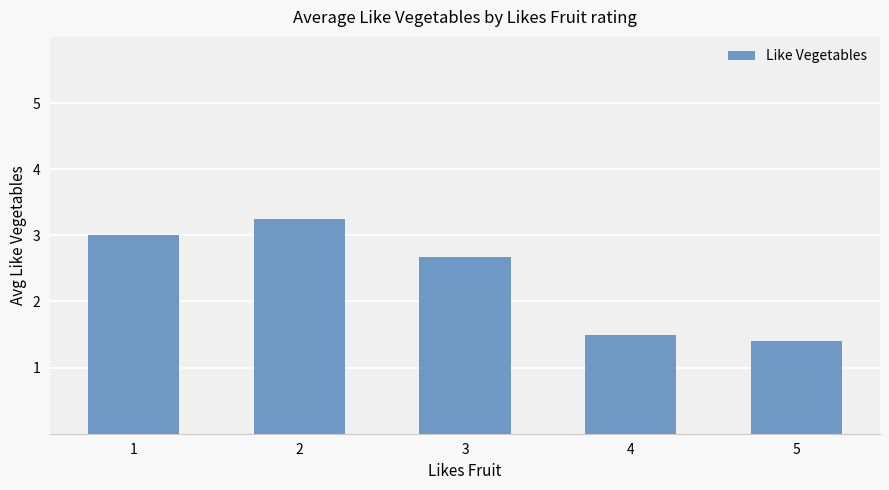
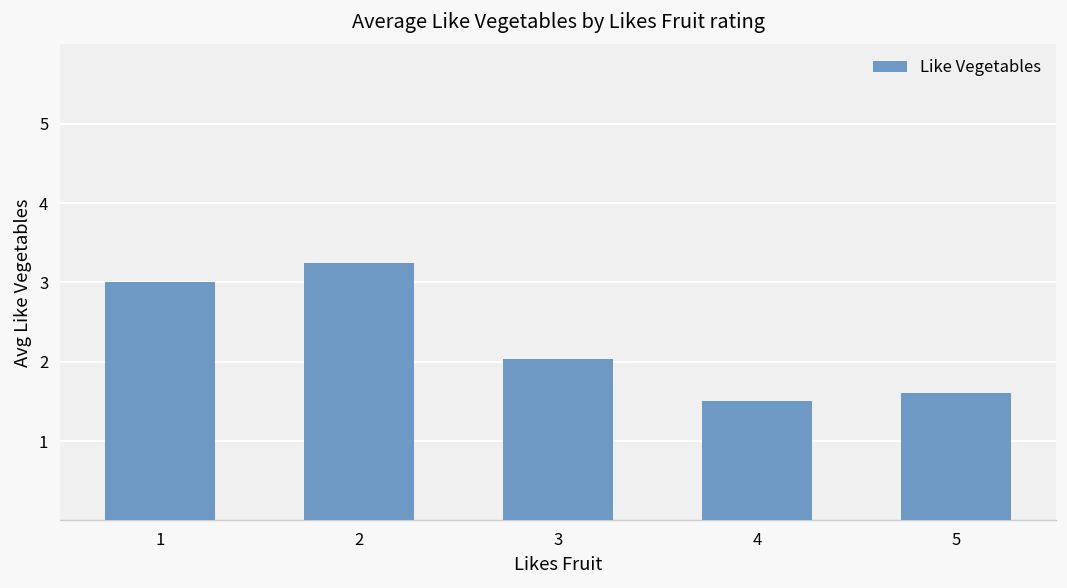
3: 2.7 -> 2.0
5: 1.4 -> 1.6
